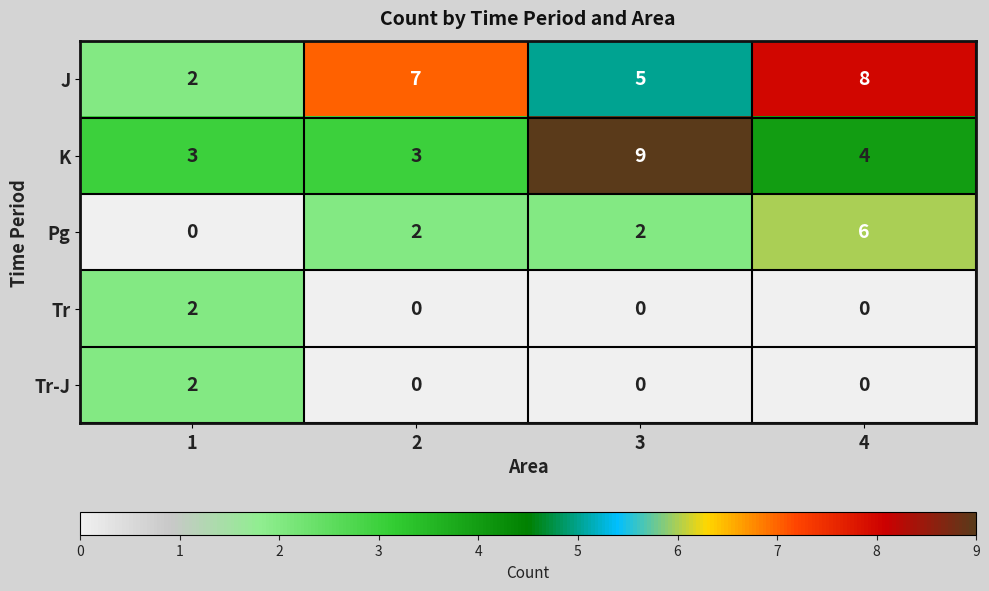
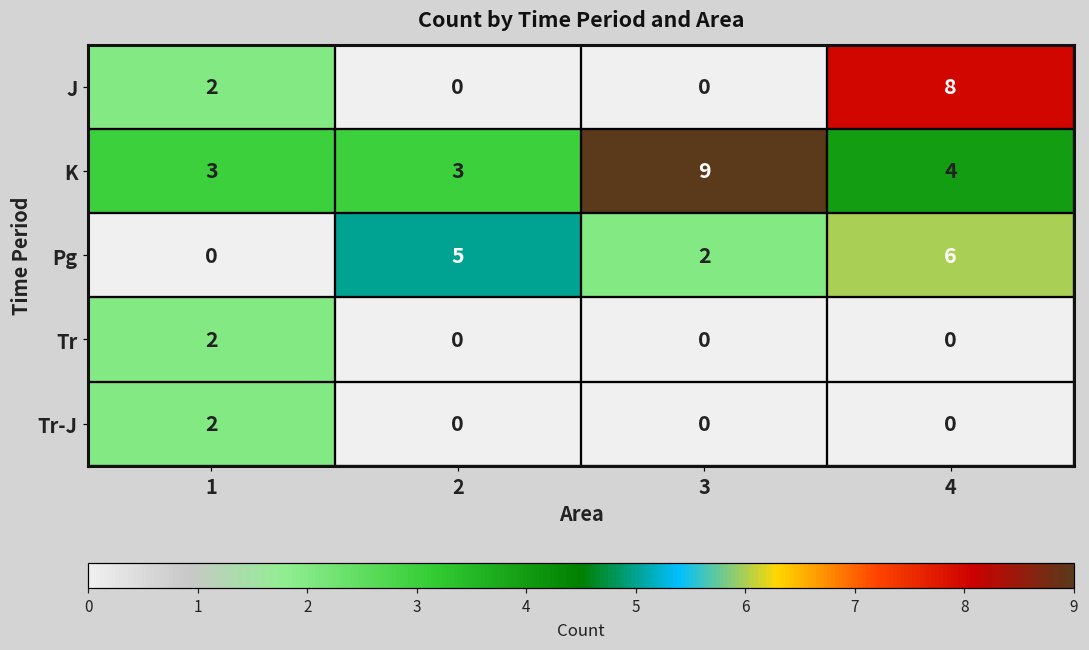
J, 2: 7 -> 0
J, 3: 5 -> 0
Pg, 2: 2 -> 5
